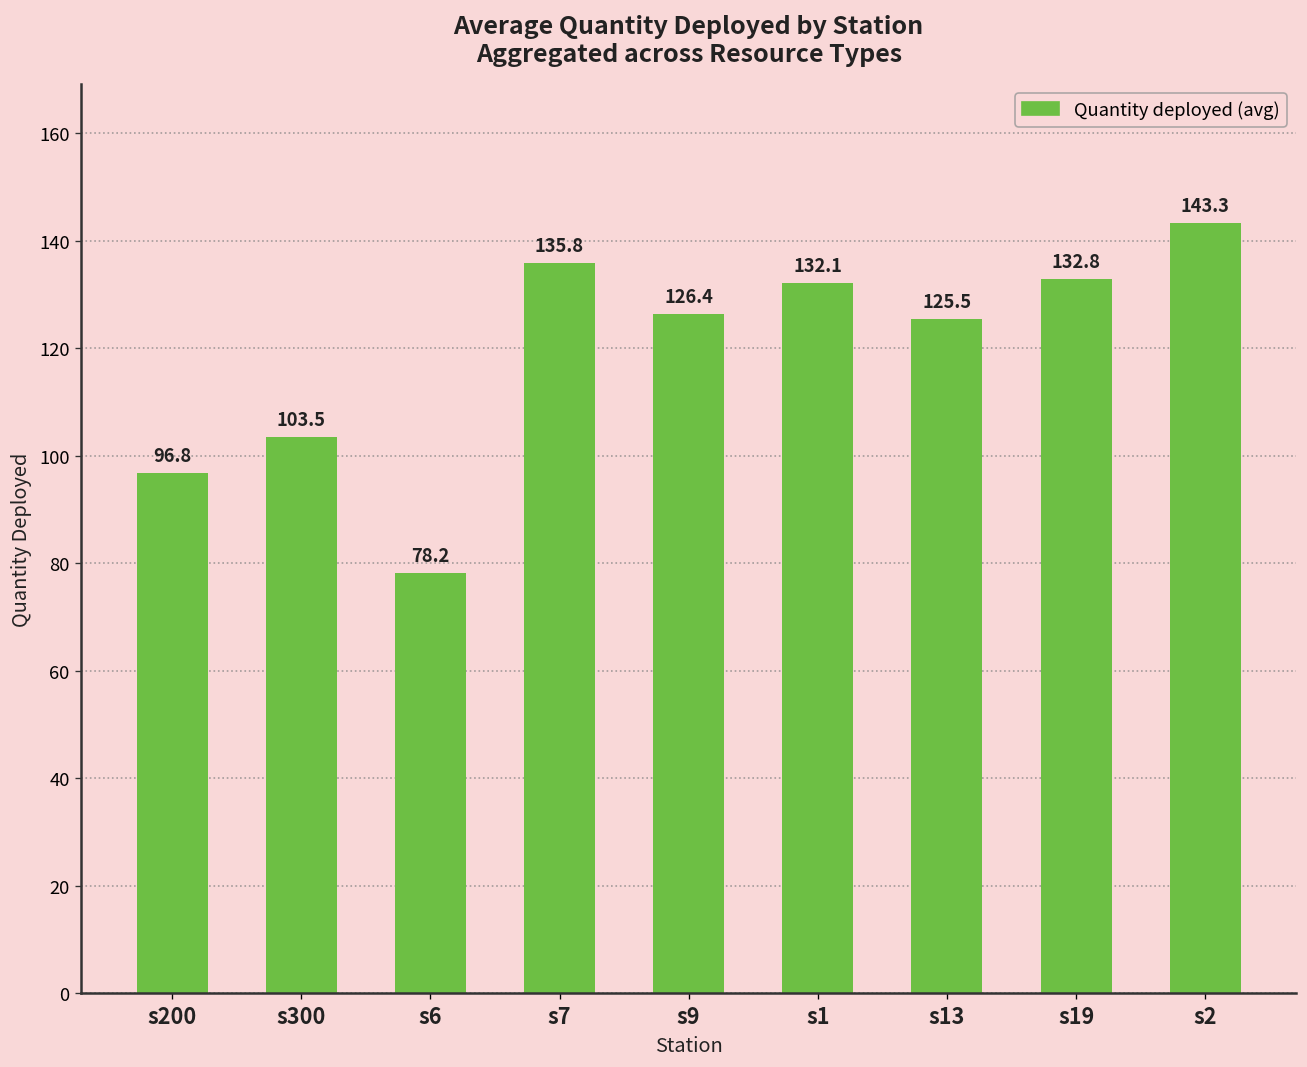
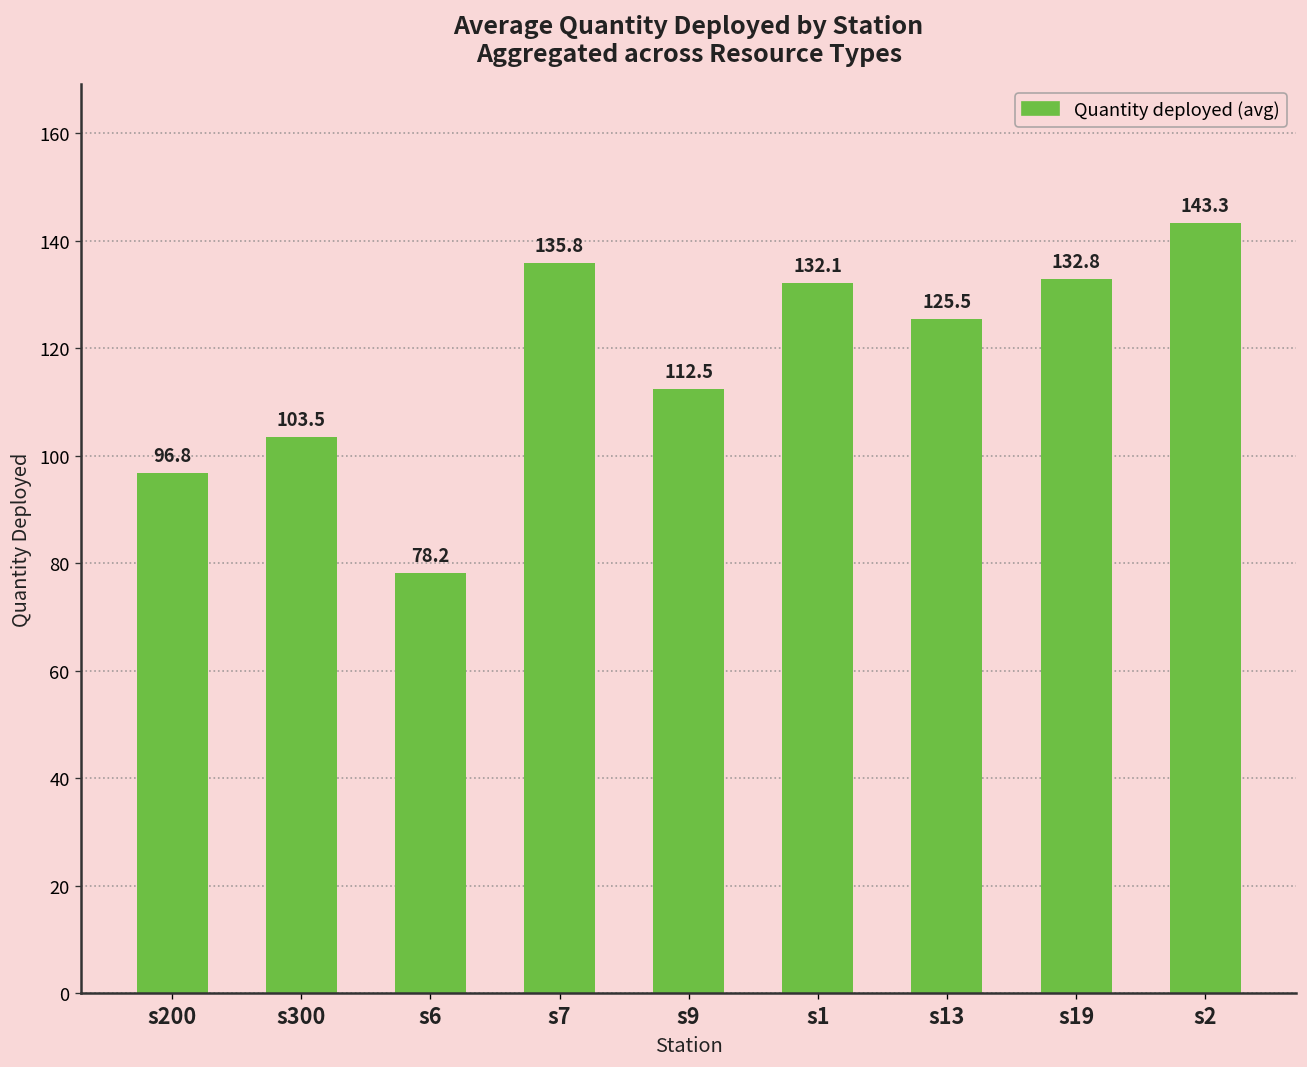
s9: 126.4 -> 112.5
